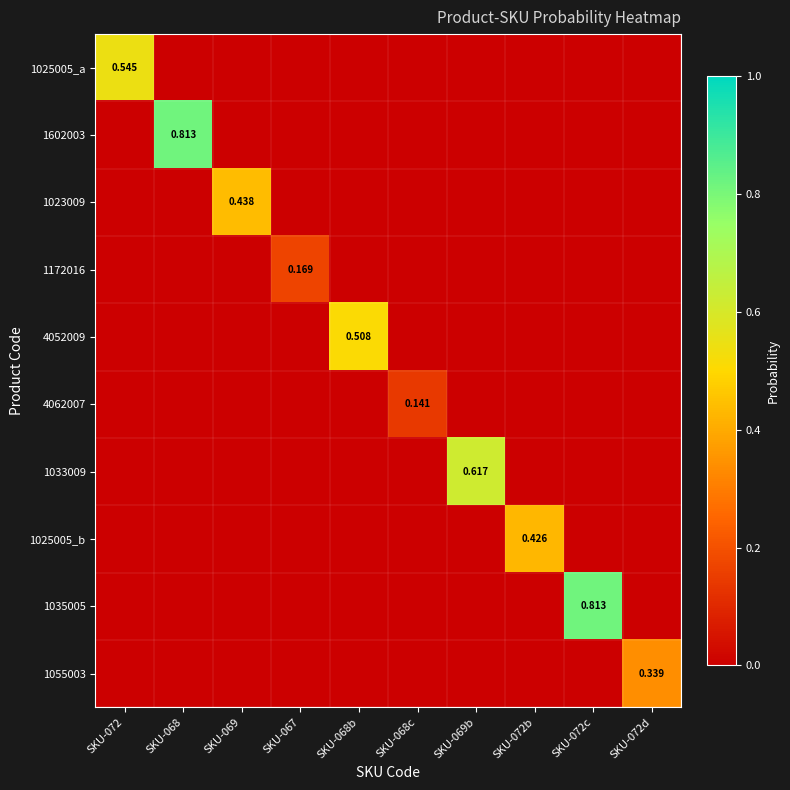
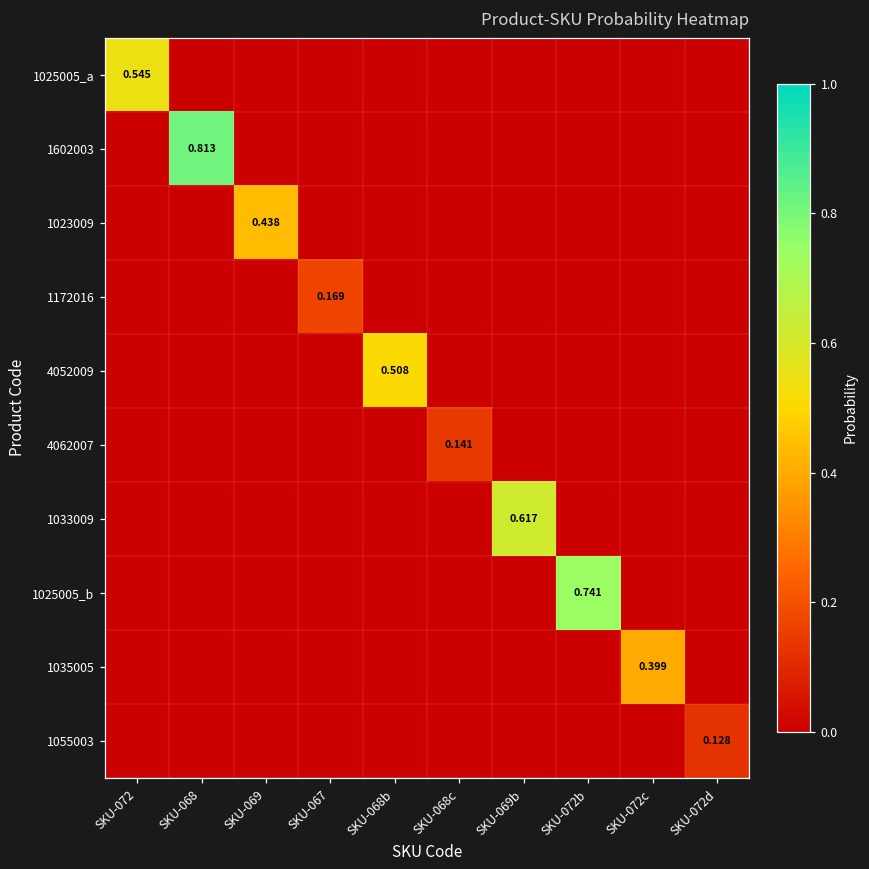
1025005_b, SKU-072b: 0.426 -> 0.741
1035005, SKU-072c: 0.813 -> 0.399
1055003, SKU-072d: 0.339 -> 0.128
